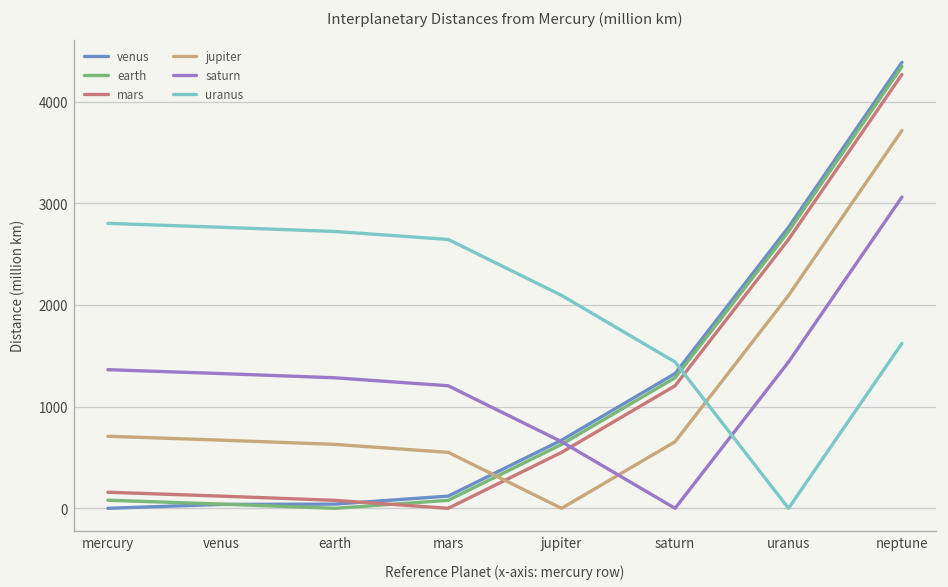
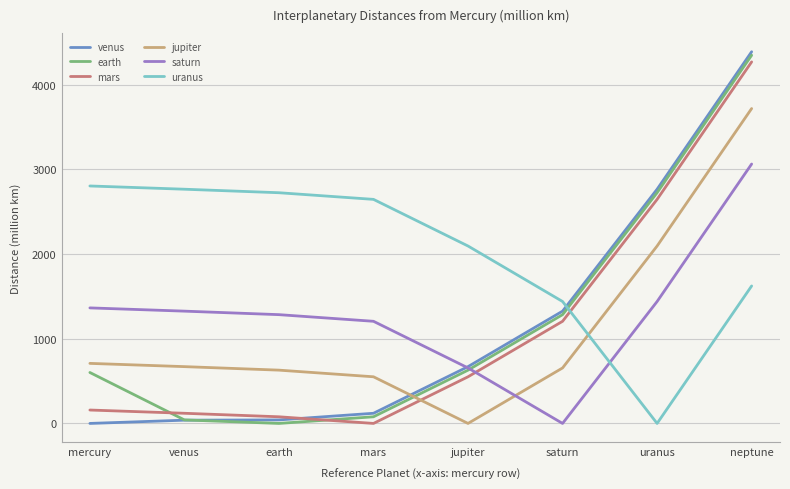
earth, mercury: 100 -> 600
